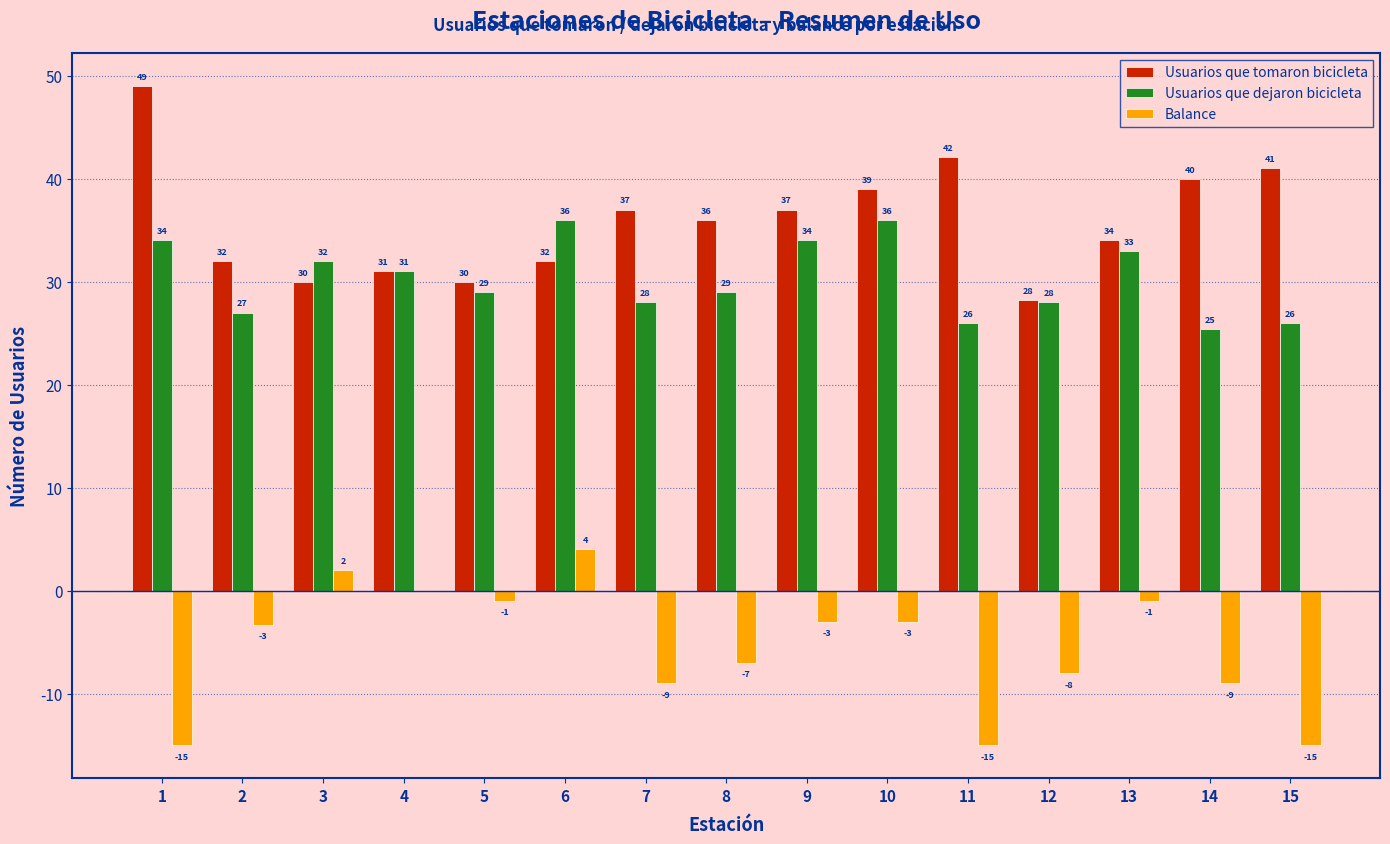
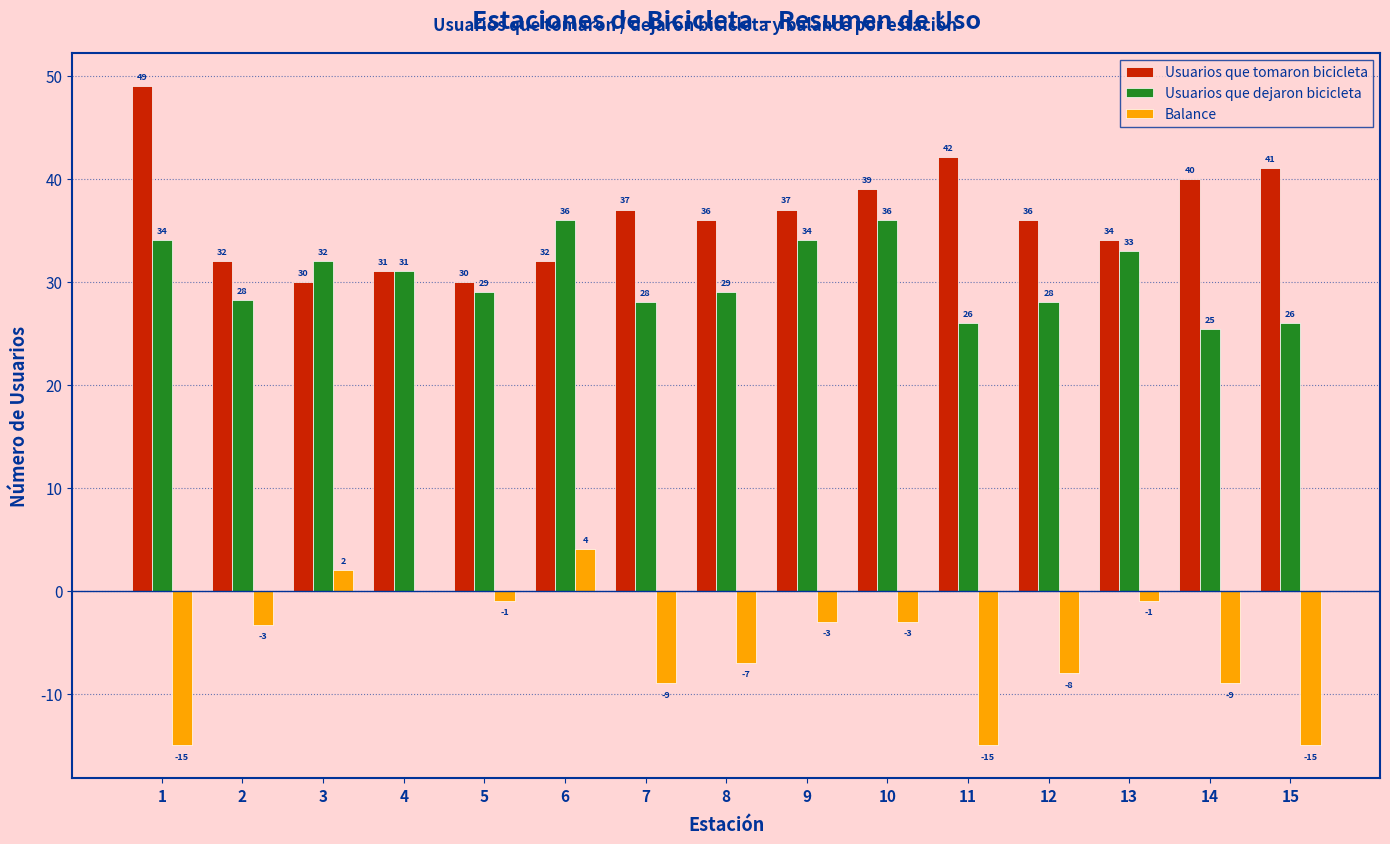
Usuarios que dejaron bicicleta, 2: 27 -> 28
Usuarios que tomaron bicicleta, 12: 28 -> 36
